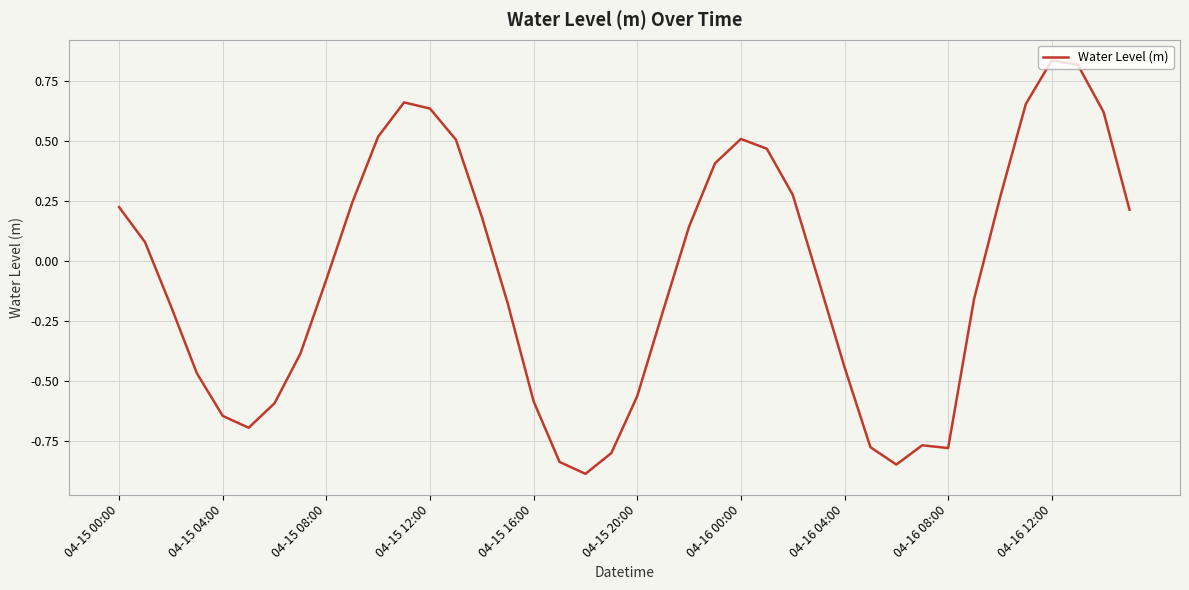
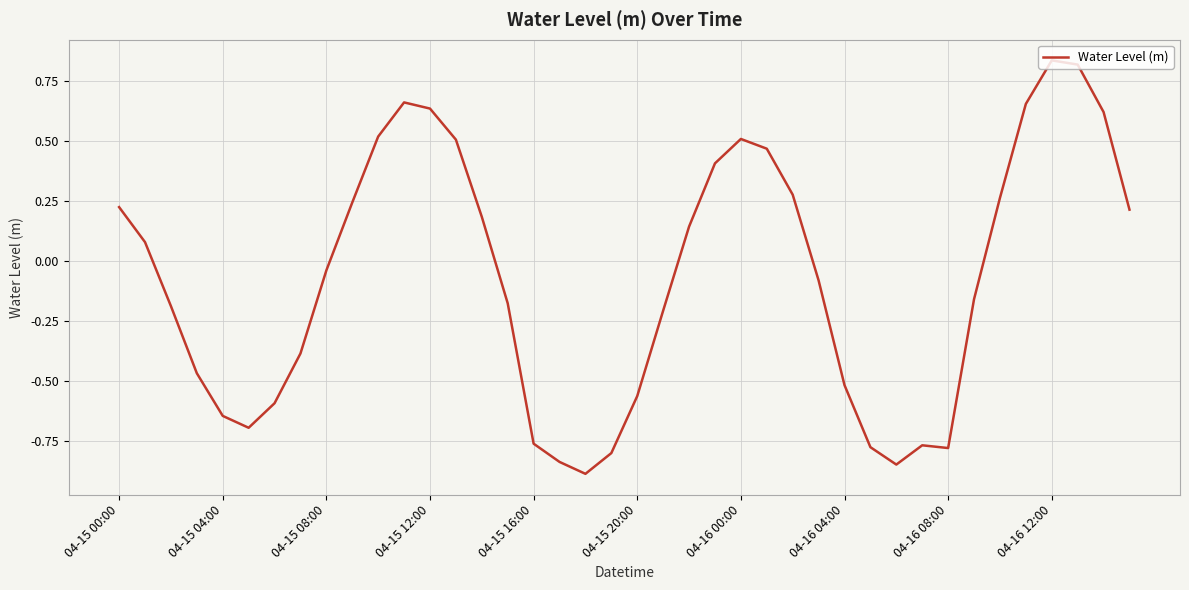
04-15 08:00: -0.08 -> -0.04
04-15 16:00: -0.59 -> -0.76
04-16 04:00: -0.44 -> -0.52
